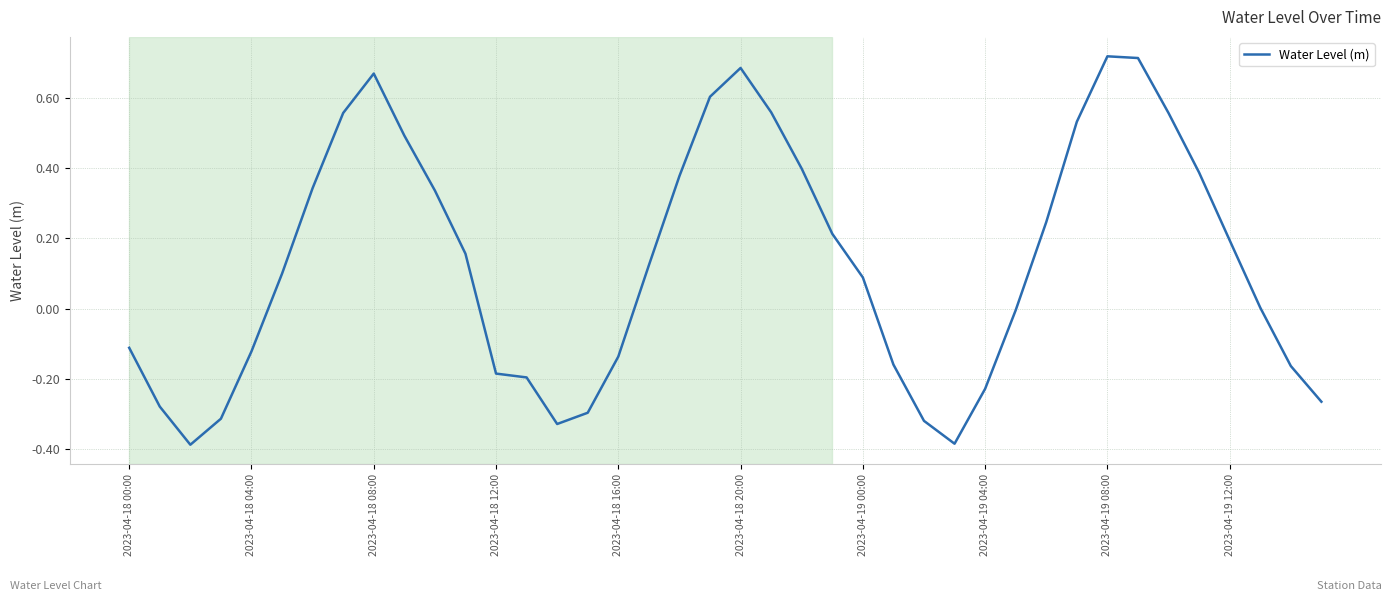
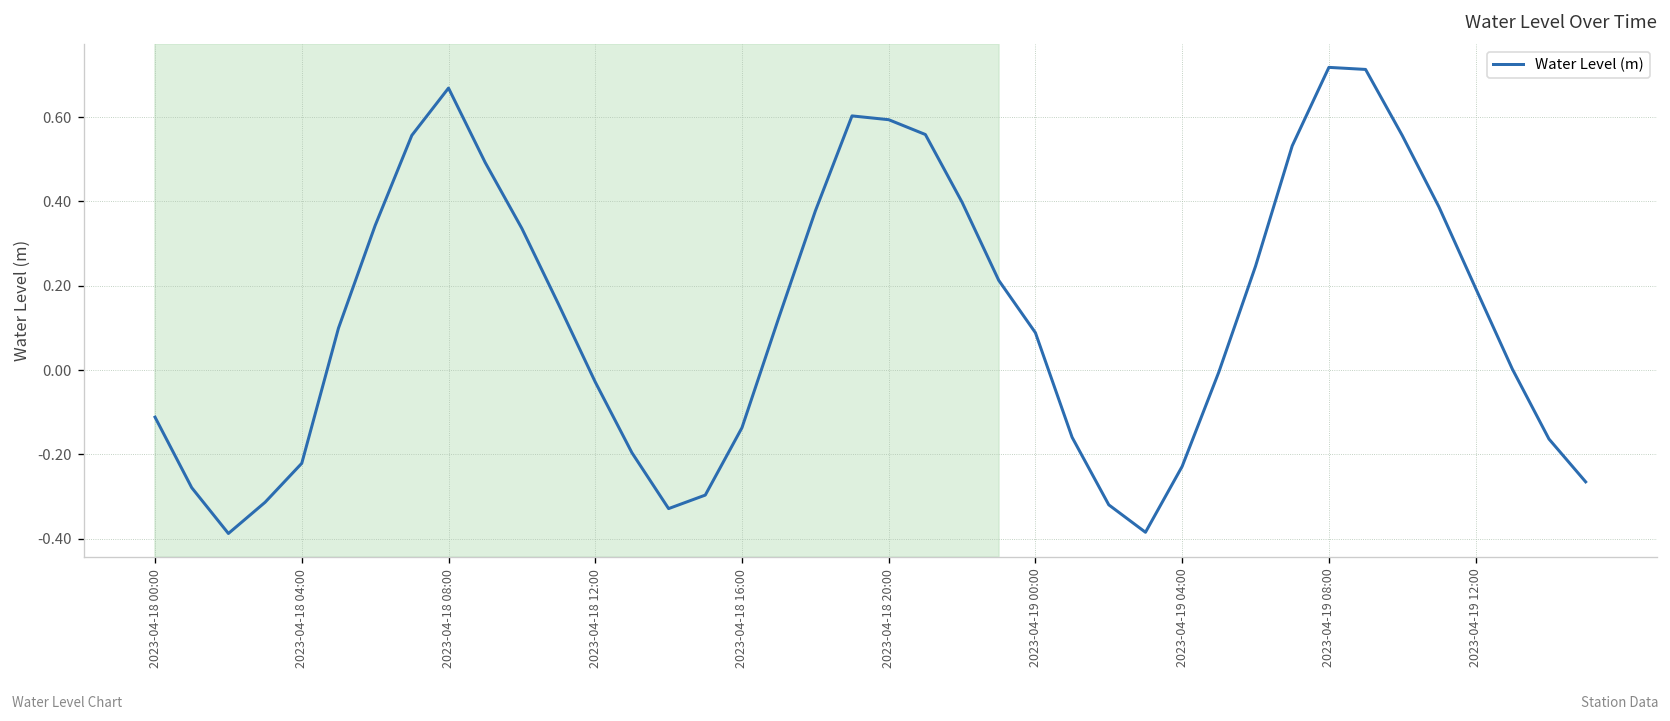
2023-04-18 04:00: -0.12 -> -0.22
2023-04-18 12:00: -0.19 -> -0.03
2023-04-18 20:00: 0.68 -> 0.59
